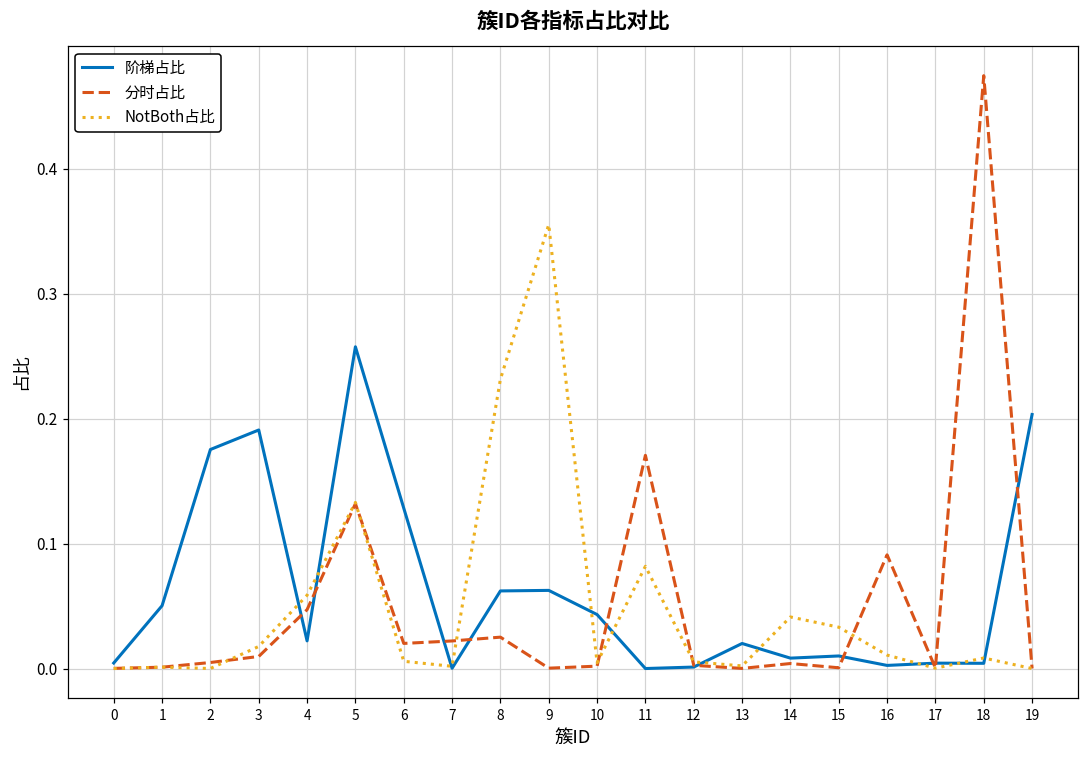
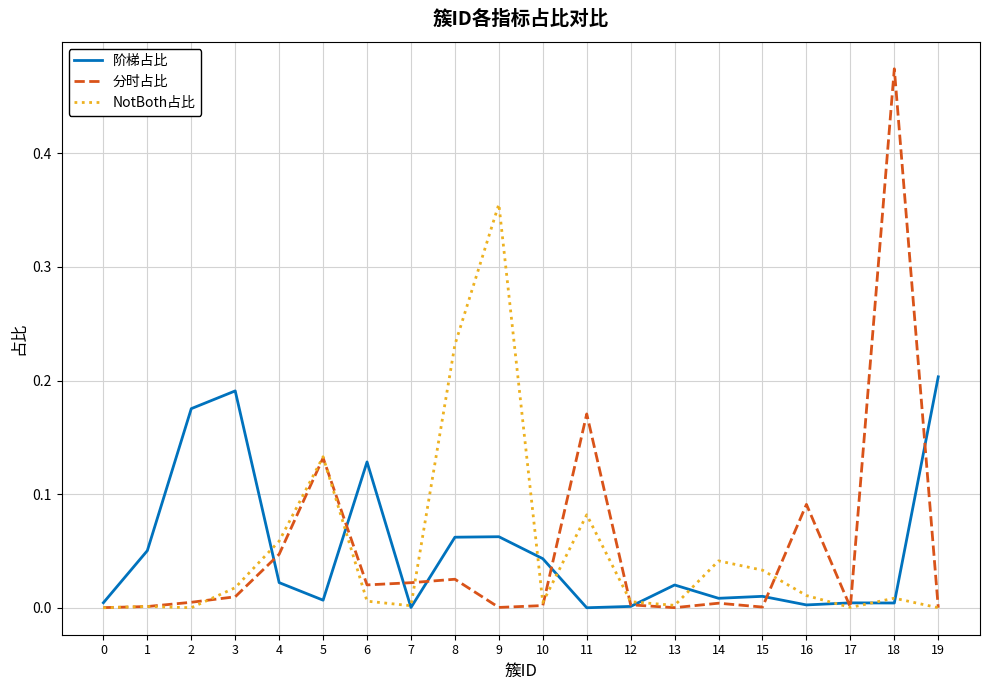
阶梯占比, 5: 0.257 -> 0.007
